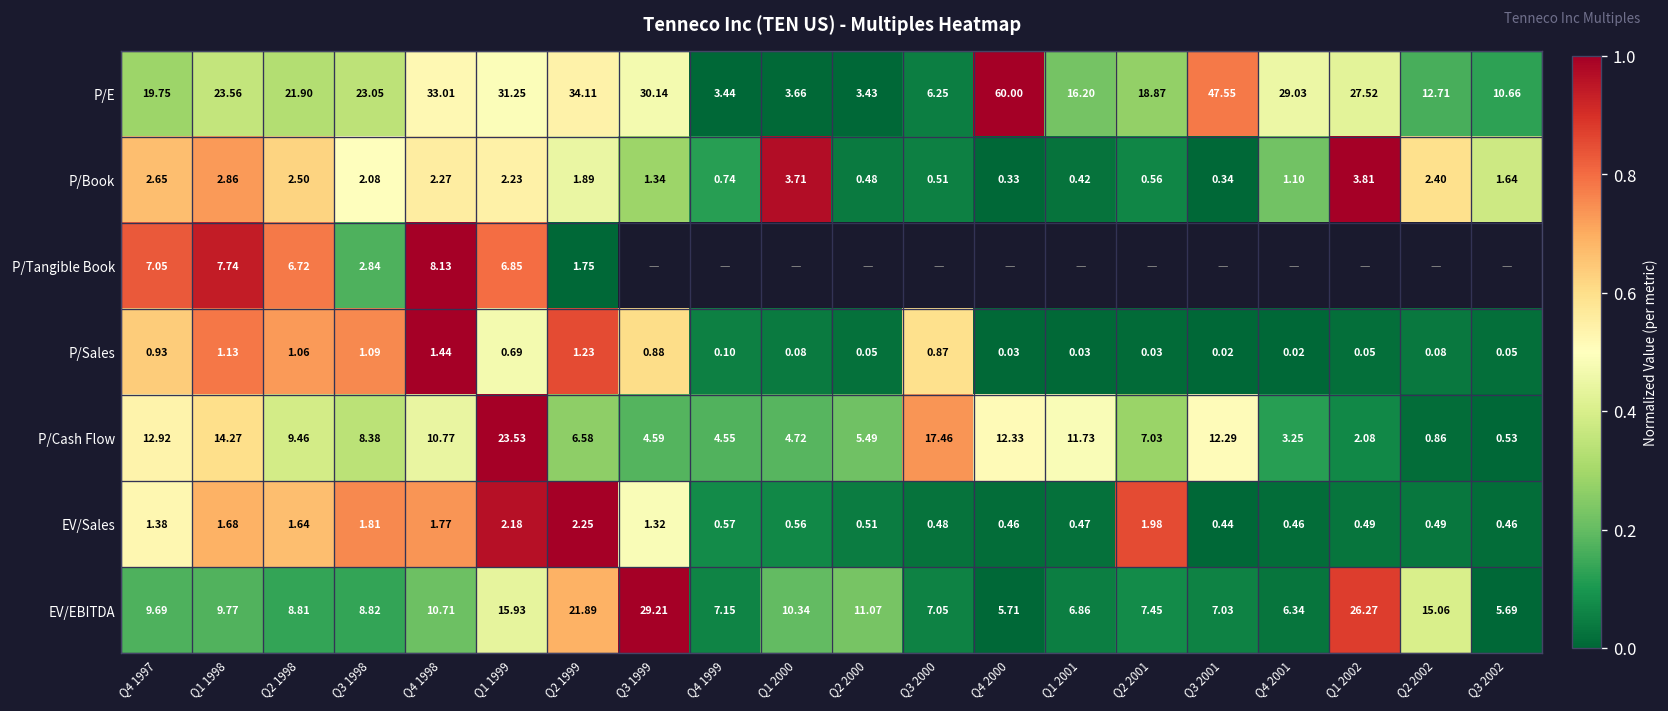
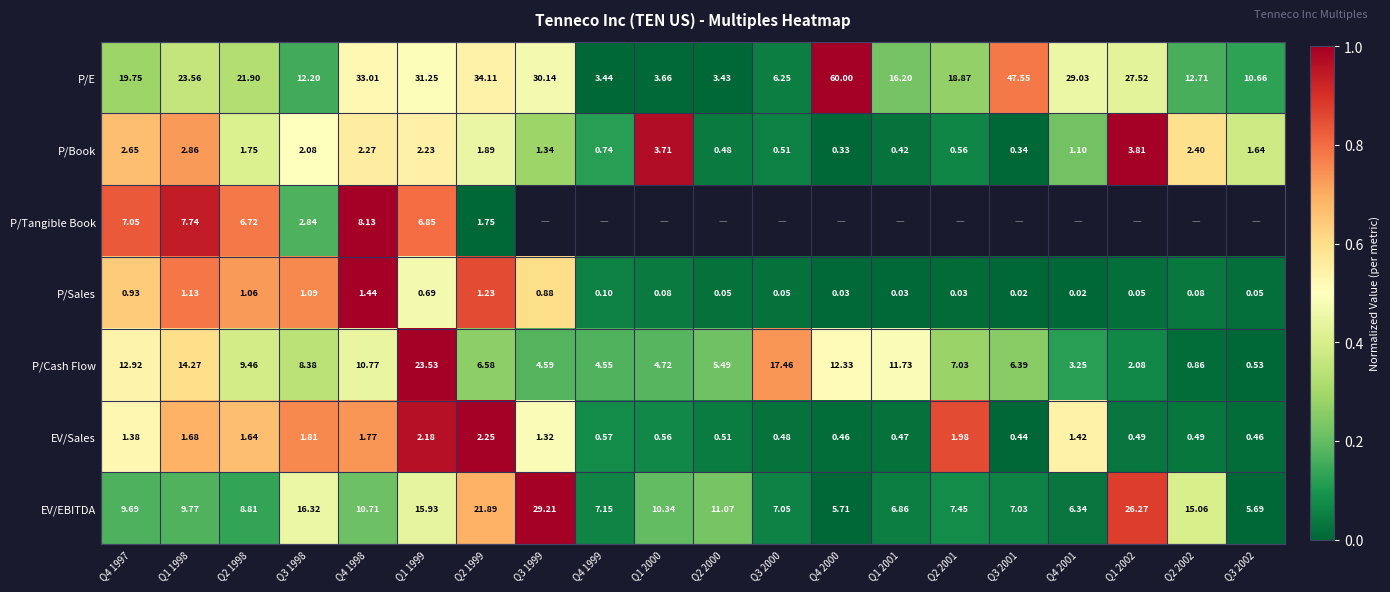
P/E, Q3 1998: 23.05 -> 12.20
P/Book, Q2 1998: 2.50 -> 1.75
P/Sales, Q3 2000: 0.87 -> 0.05
P/Cash Flow, Q3 2001: 12.29 -> 6.39
EV/Sales, Q4 2001: 0.46 -> 1.42
EV/EBITDA, Q3 1998: 8.82 -> 16.32
